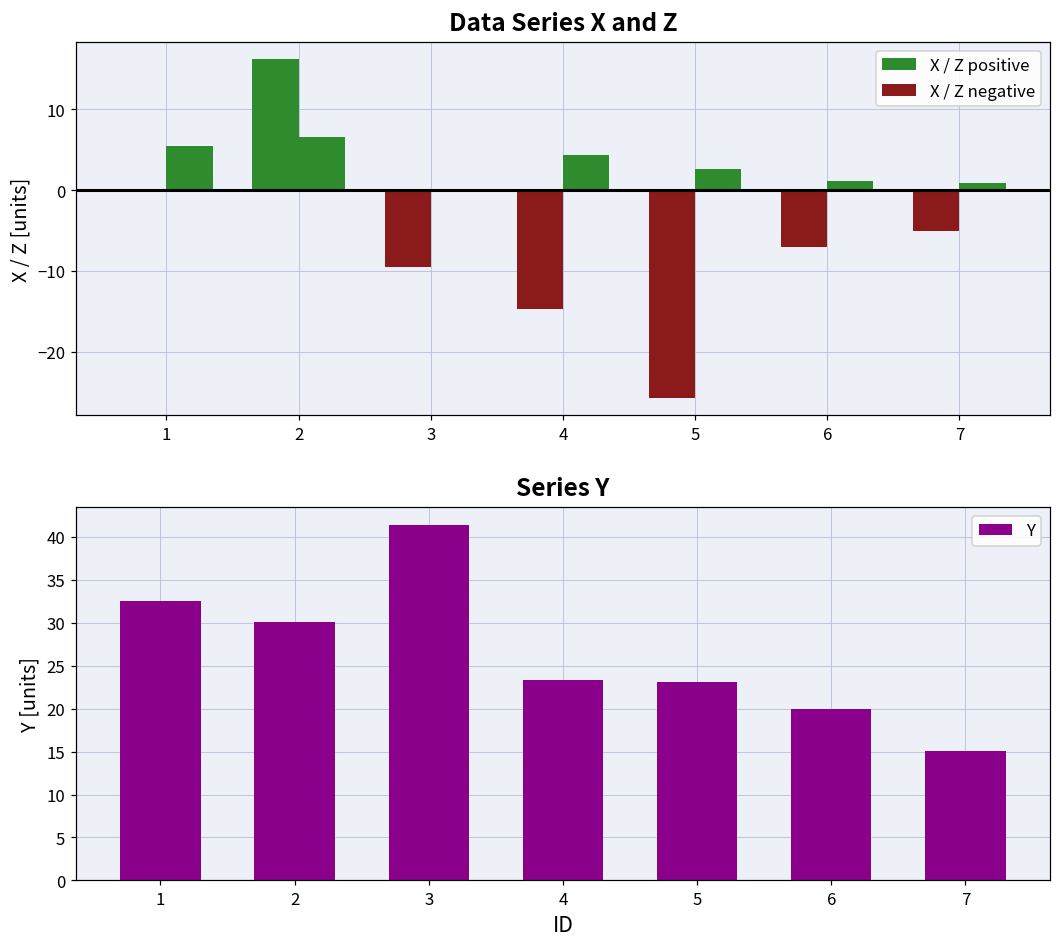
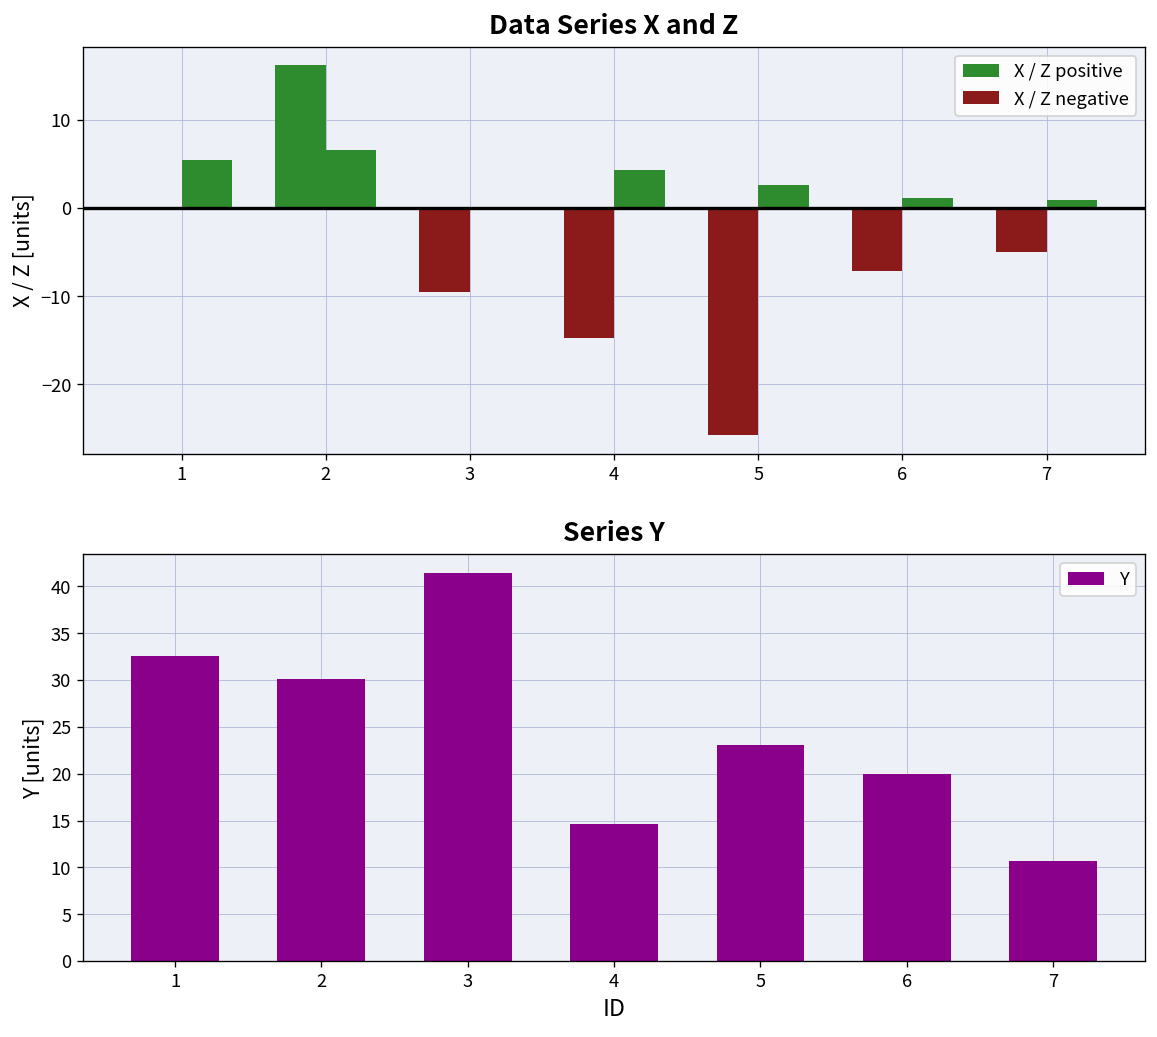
Series Y, 4: 23 -> 15
Series Y, 7: 15 -> 11
